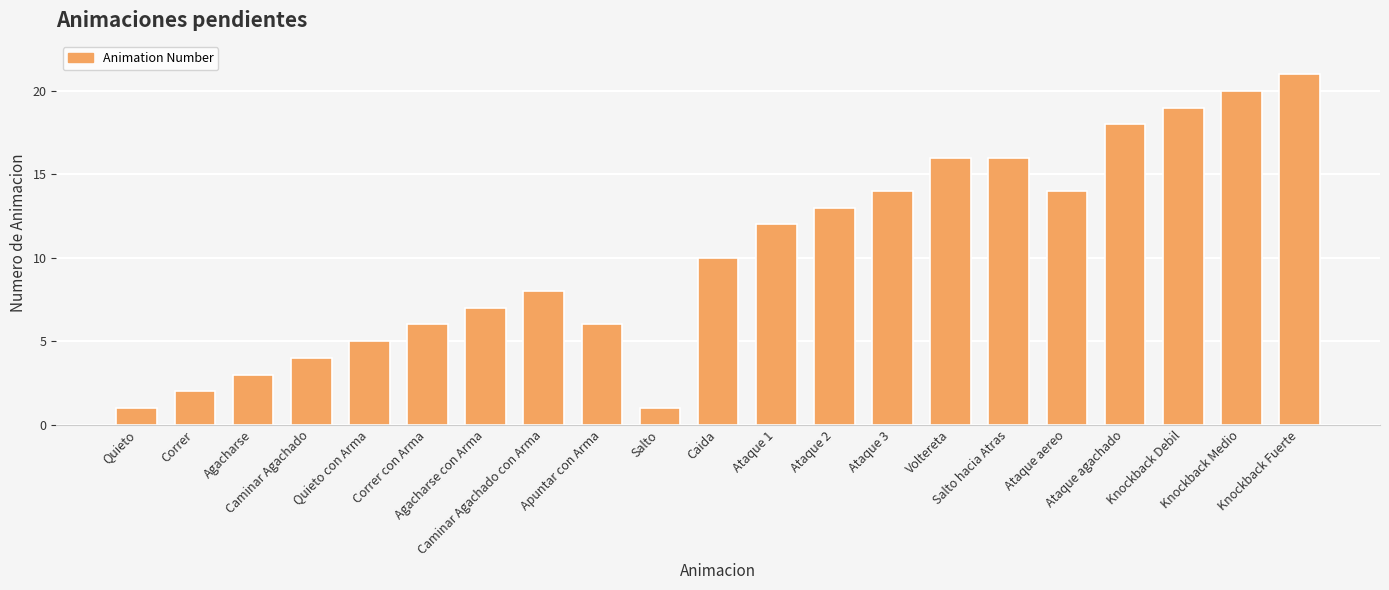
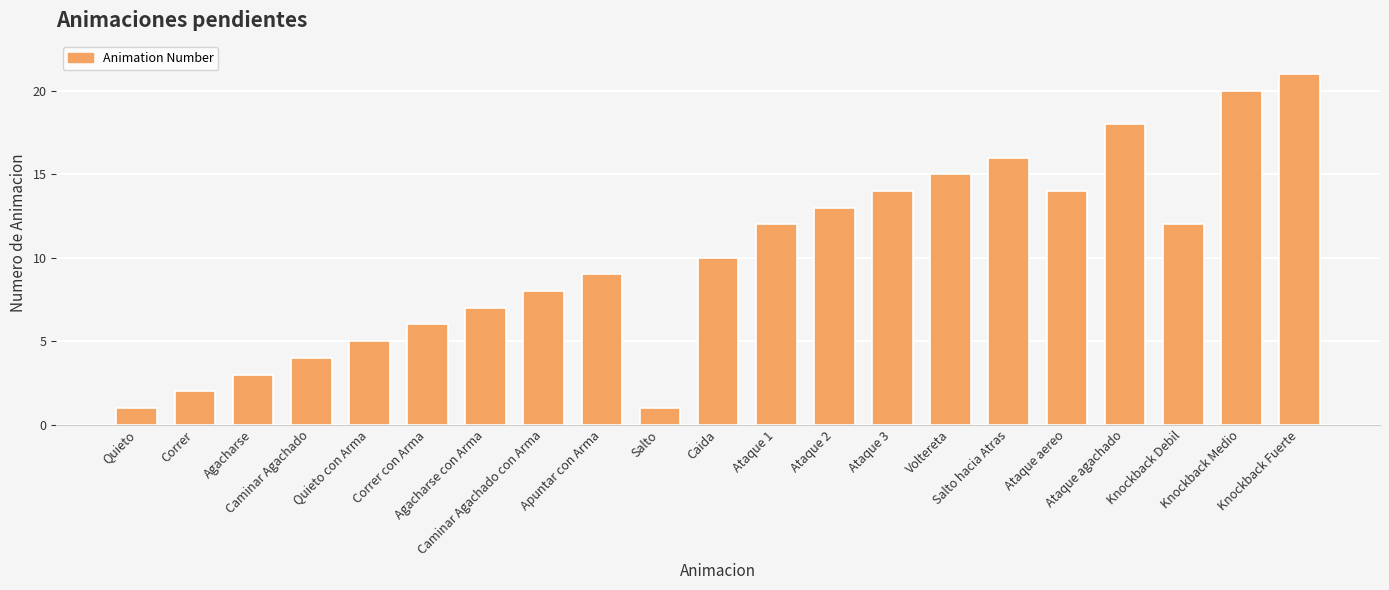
Apuntar con Arma: 6 -> 9
Voltereta: 16 -> 15
Knockback Debil: 19 -> 12
